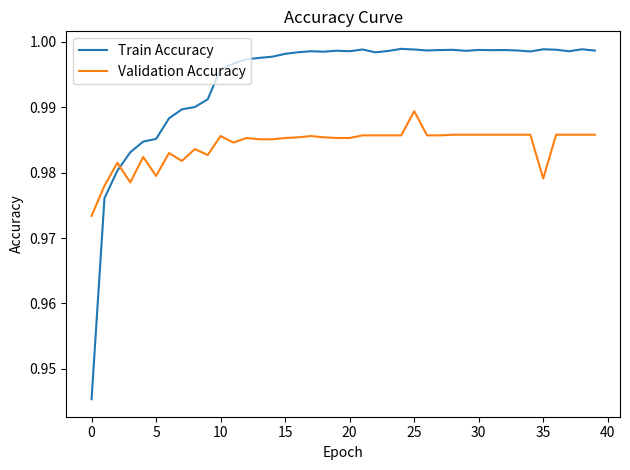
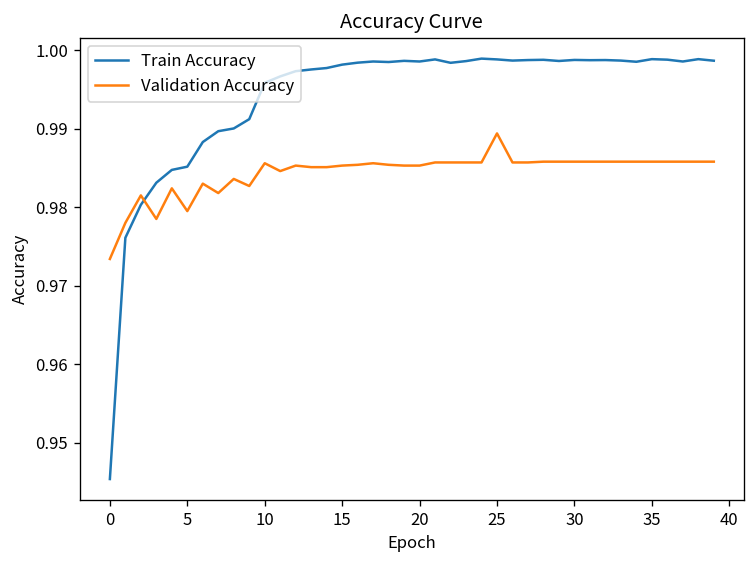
Validation Accuracy, 35: 0.979 -> 0.986
